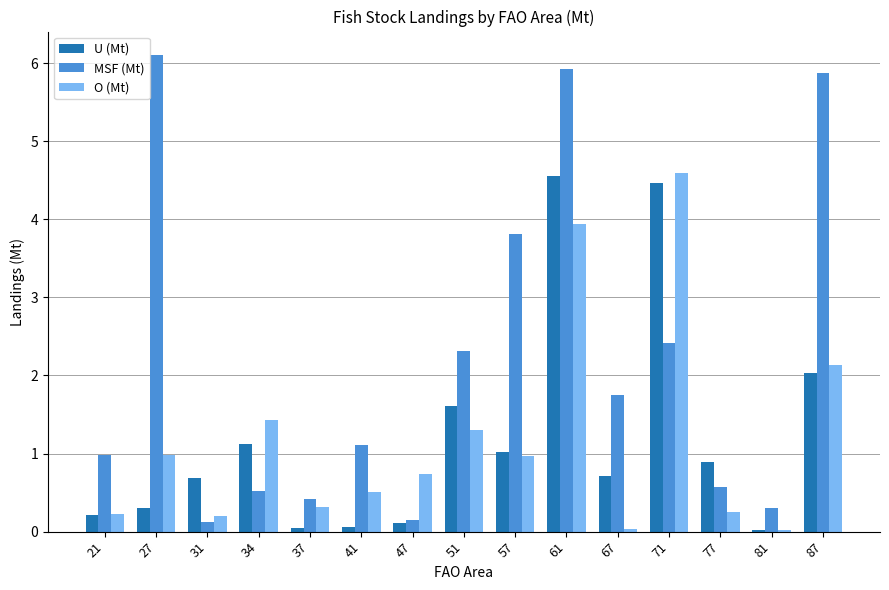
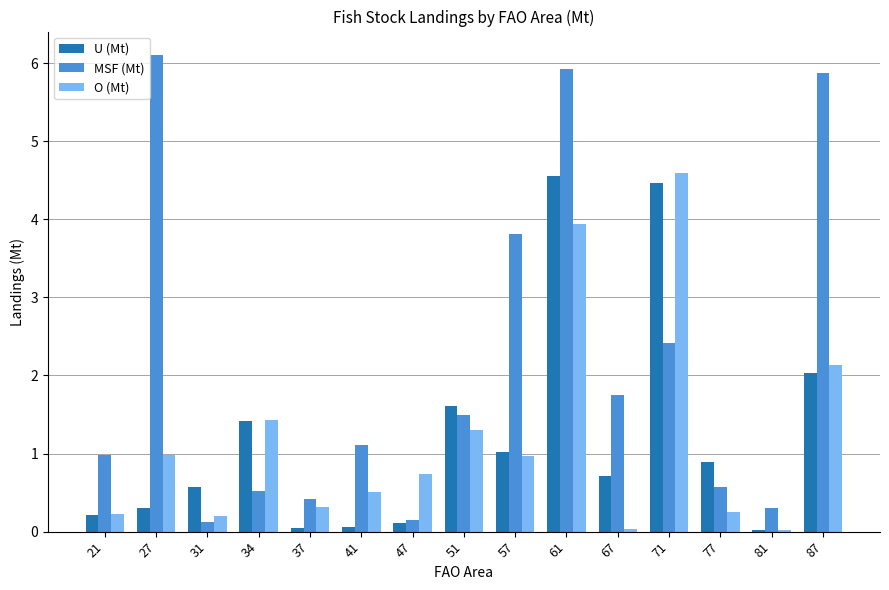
U (Mt), 31: 0.7 -> 0.6
U (Mt), 34: 1.1 -> 1.4
MSF (Mt), 51: 2.3 -> 1.5
